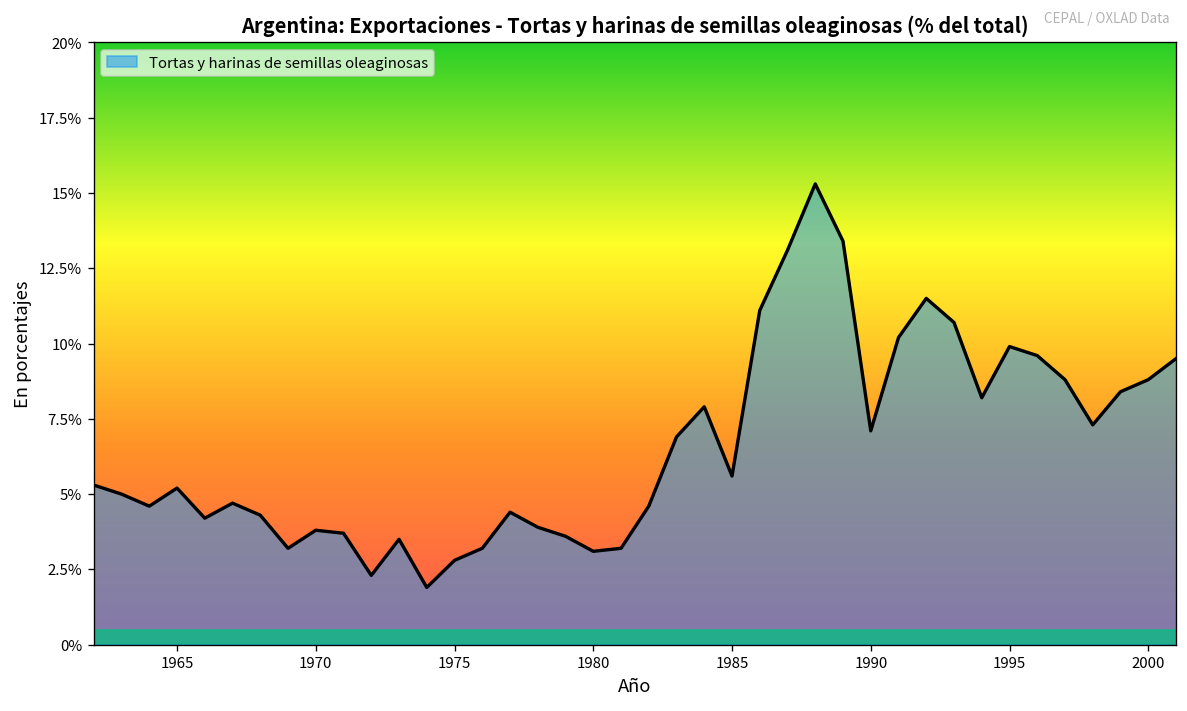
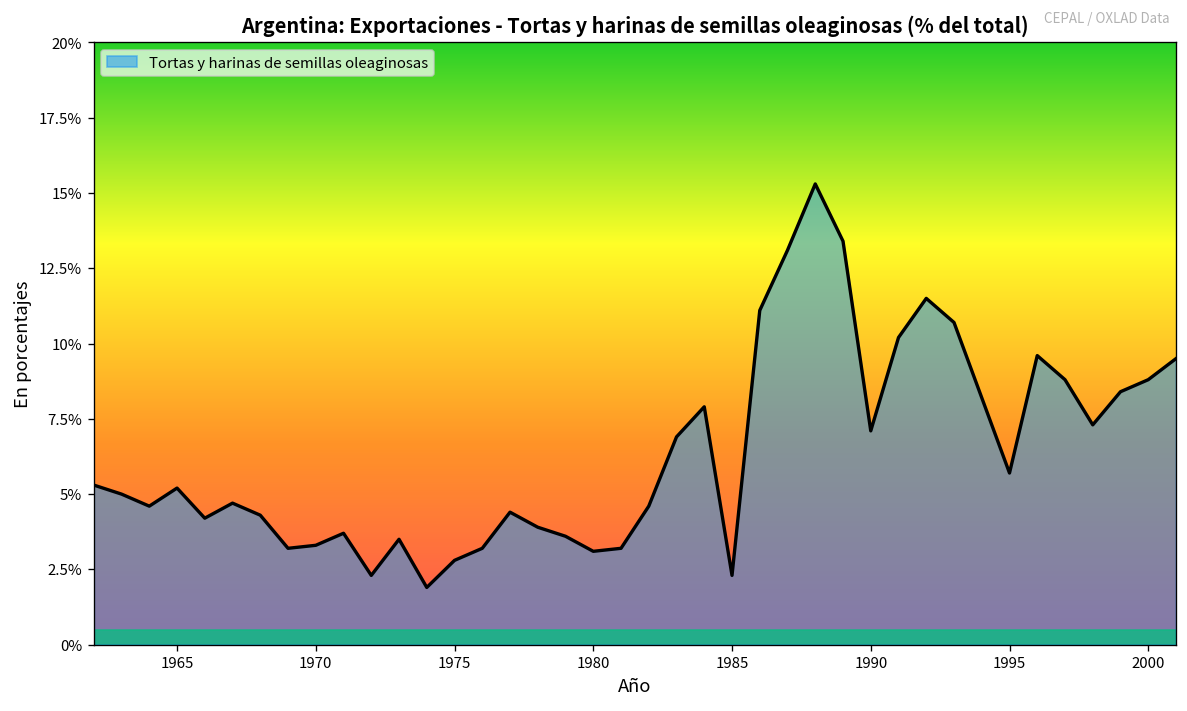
1970: 3.8% -> 3.3%
1985: 5.6% -> 2.3%
1995: 9.9% -> 5.7%
